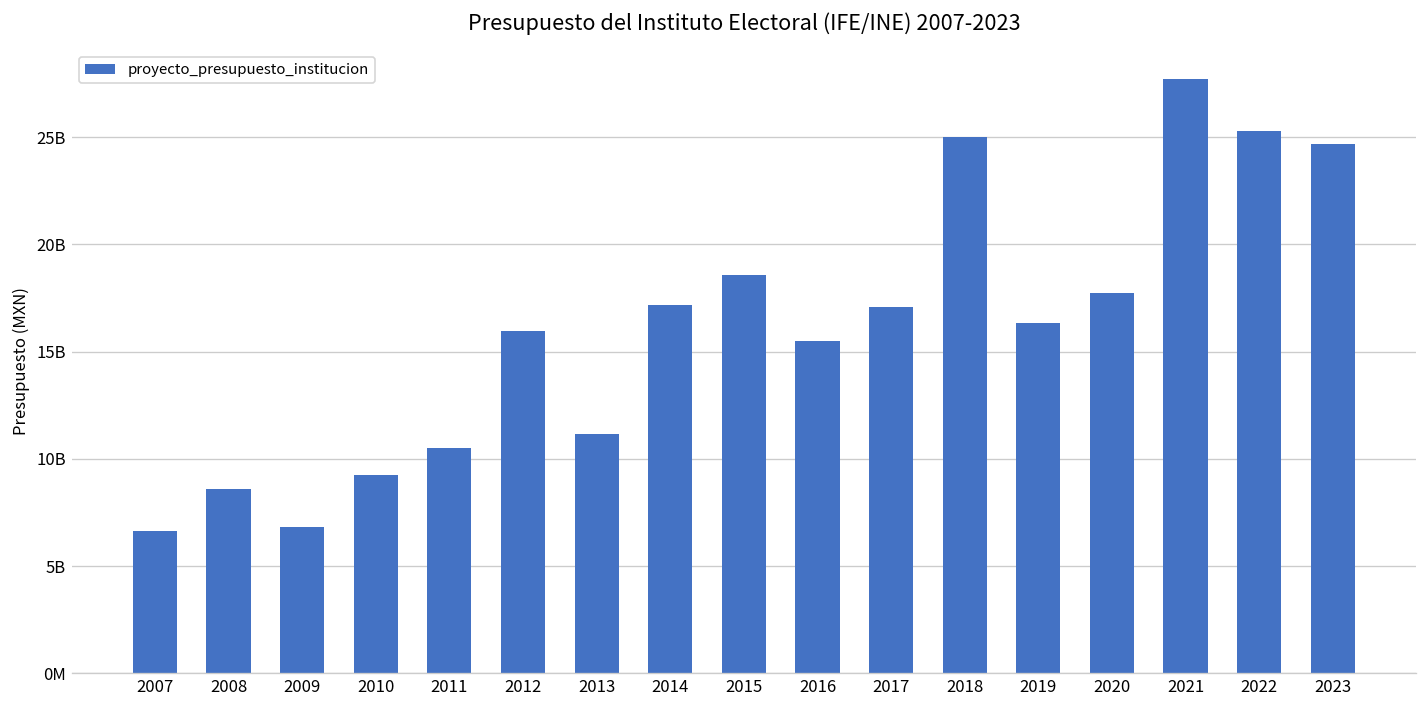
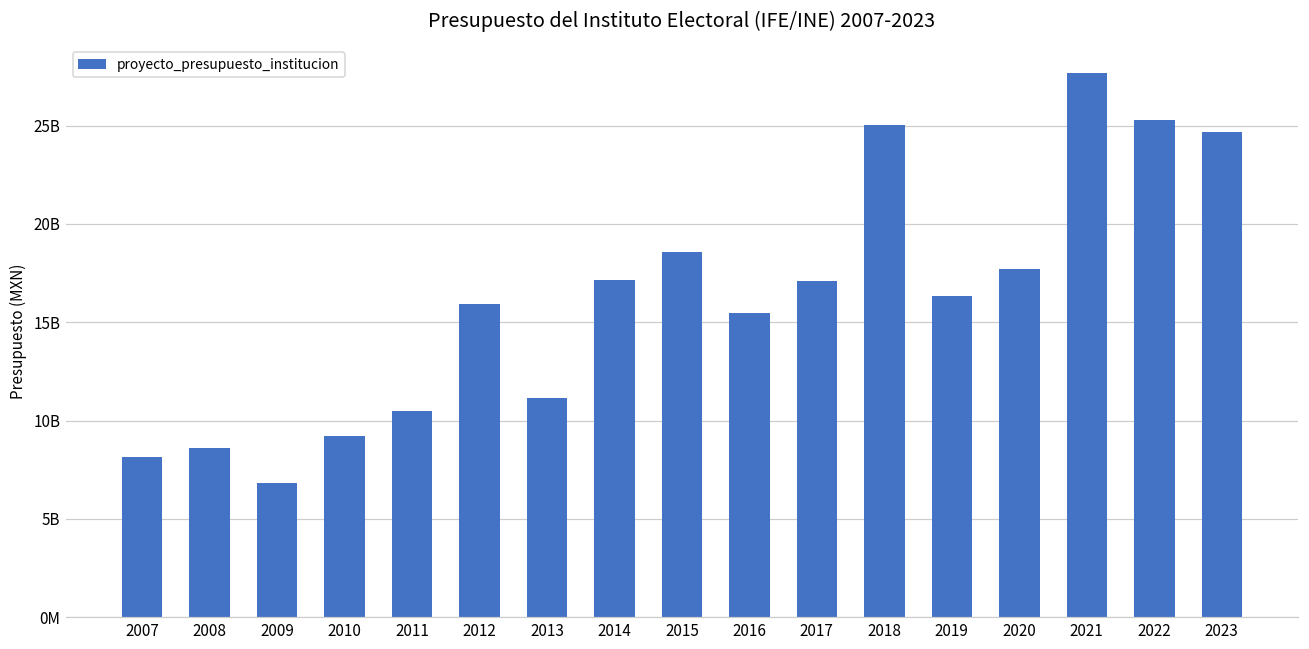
2007: 6600000000 -> 8200000000
